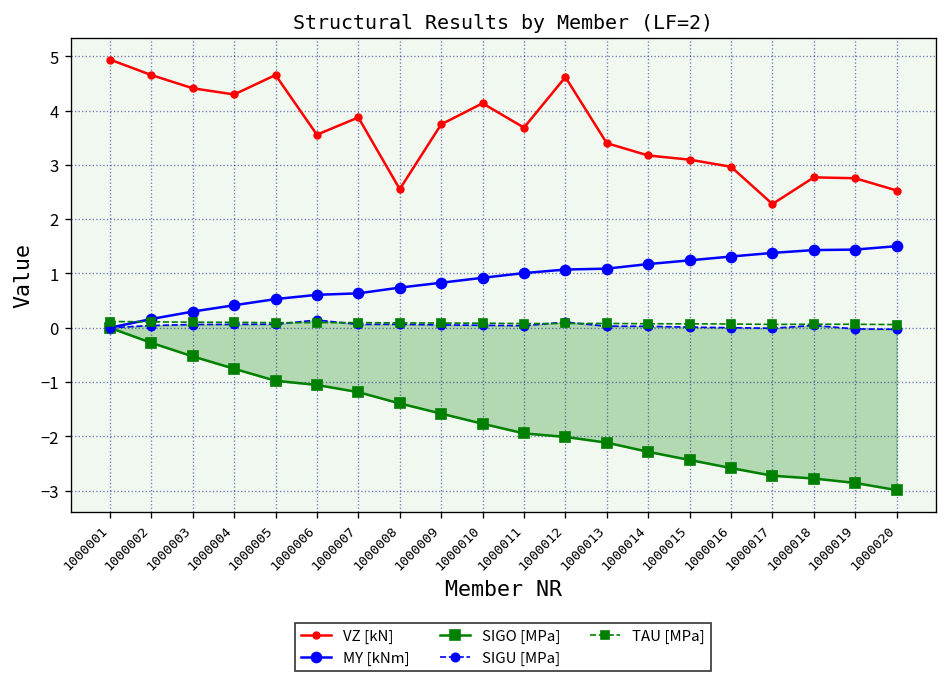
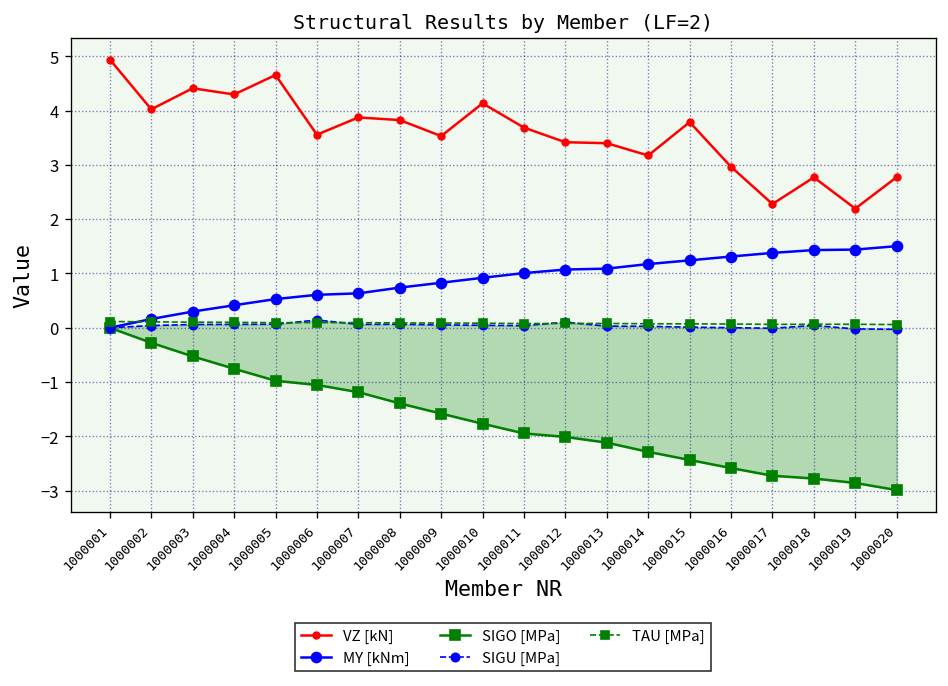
VZ [kN], 1000002: 4.7 -> 4.0
VZ [kN], 1000008: 2.6 -> 3.8
VZ [kN], 1000009: 3.7 -> 3.5
VZ [kN], 1000012: 4.6 -> 3.4
VZ [kN], 1000015: 3.1 -> 3.8
VZ [kN], 1000019: 2.8 -> 2.2
VZ [kN], 1000020: 2.5 -> 2.8
